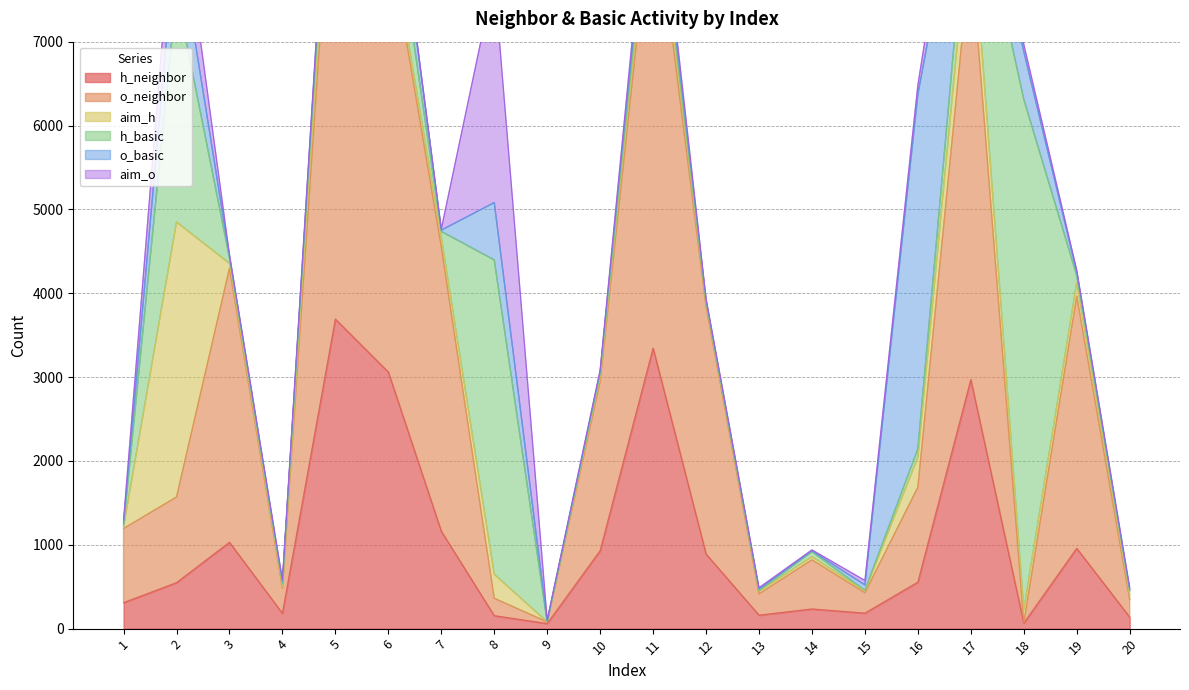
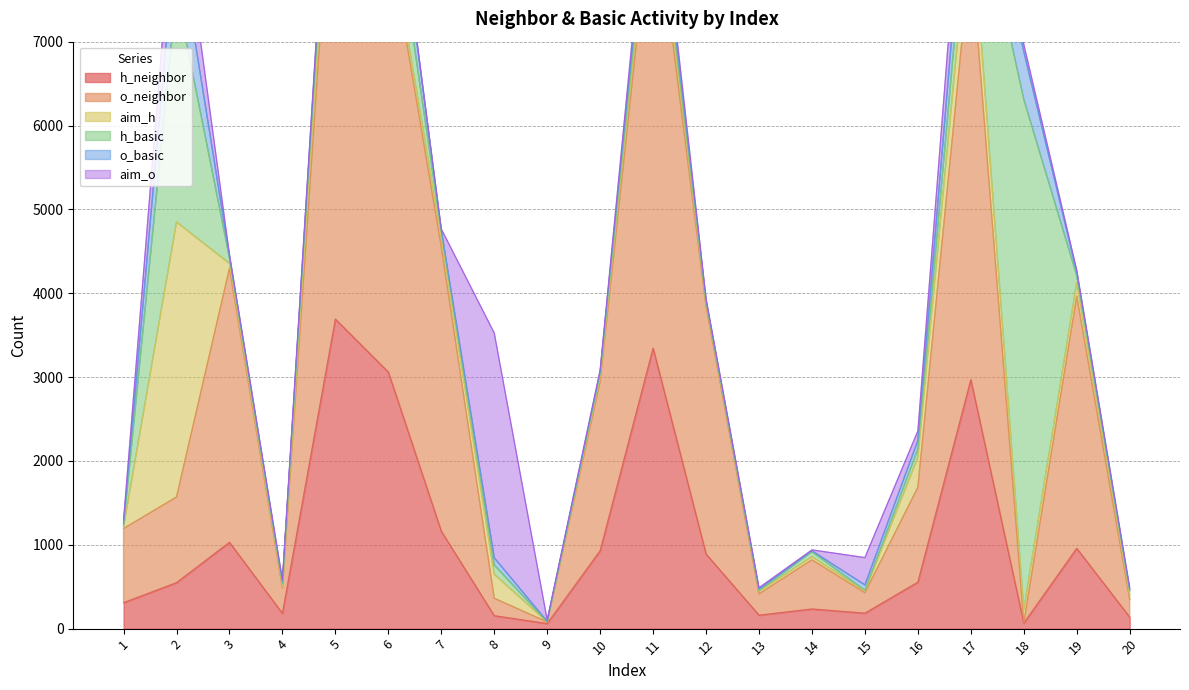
h_basic, 8: 3700 -> 100
o_basic, 8: 700 -> 100
aim_o, 15: 100 -> 300
o_basic, 16: 4200 -> 100
